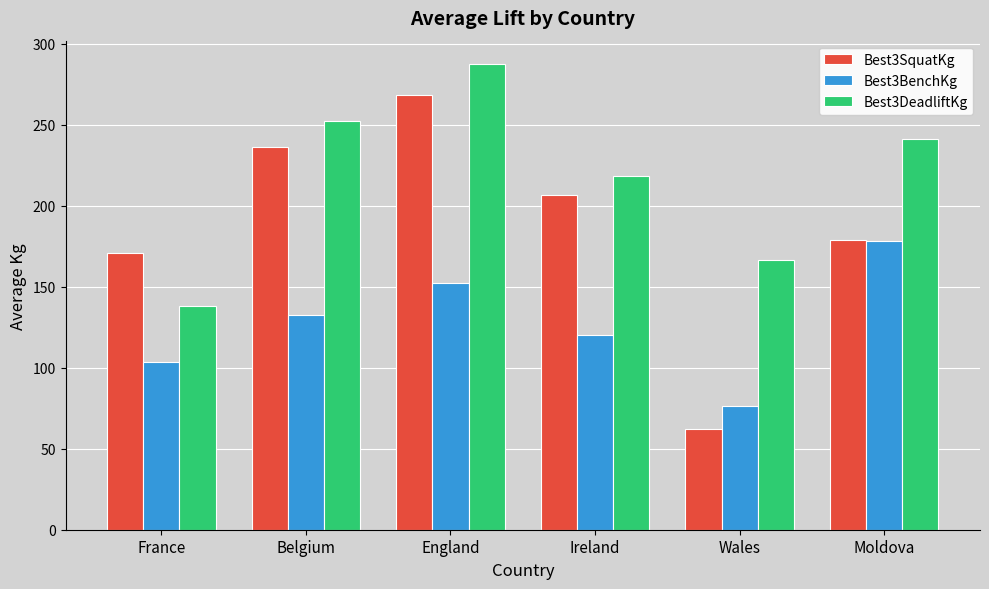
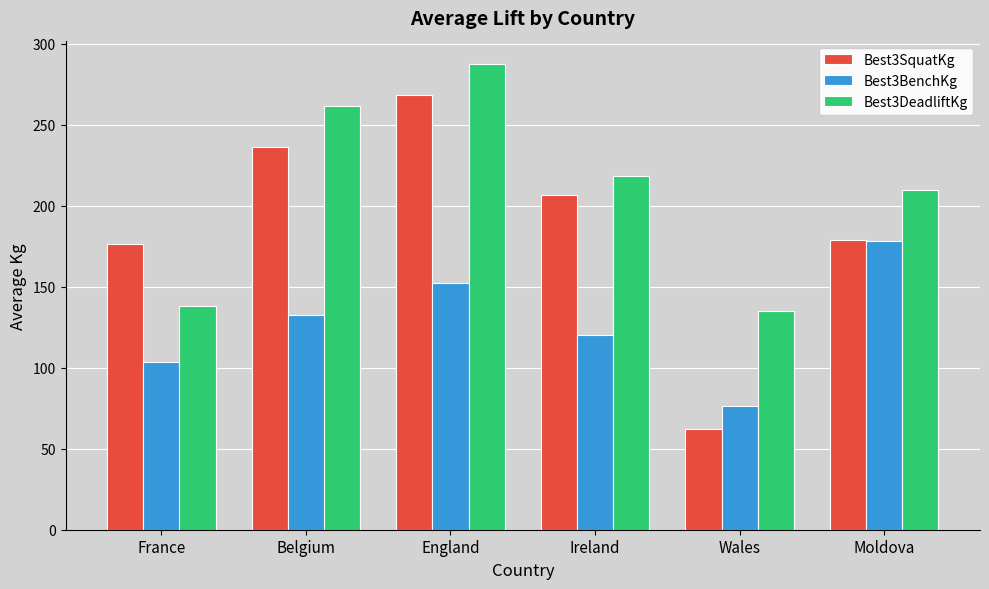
Best3SquatKg, France: 171 -> 176
Best3DeadliftKg, Belgium: 252 -> 262
Best3DeadliftKg, Wales: 167 -> 135
Best3DeadliftKg, Moldova: 241 -> 210
